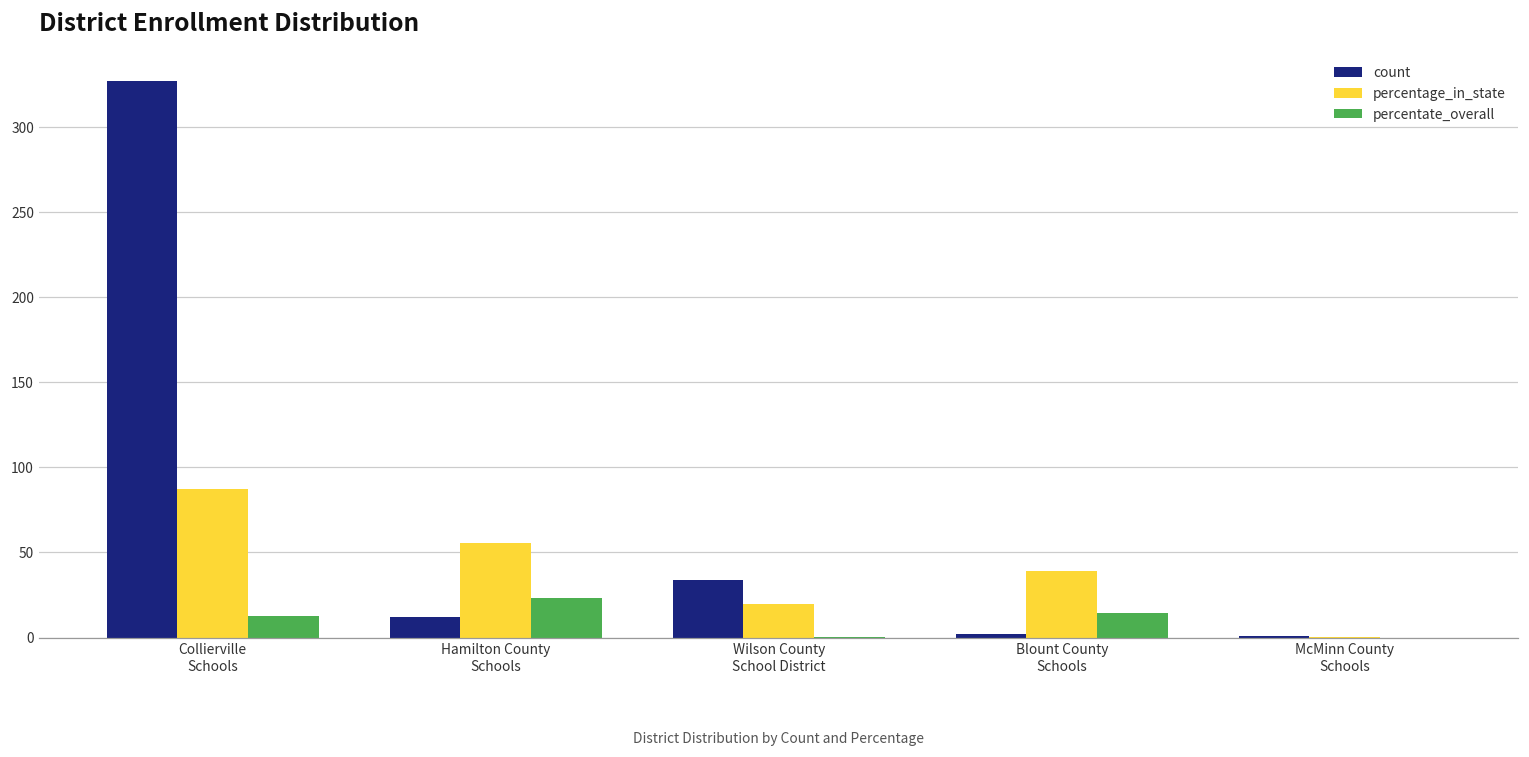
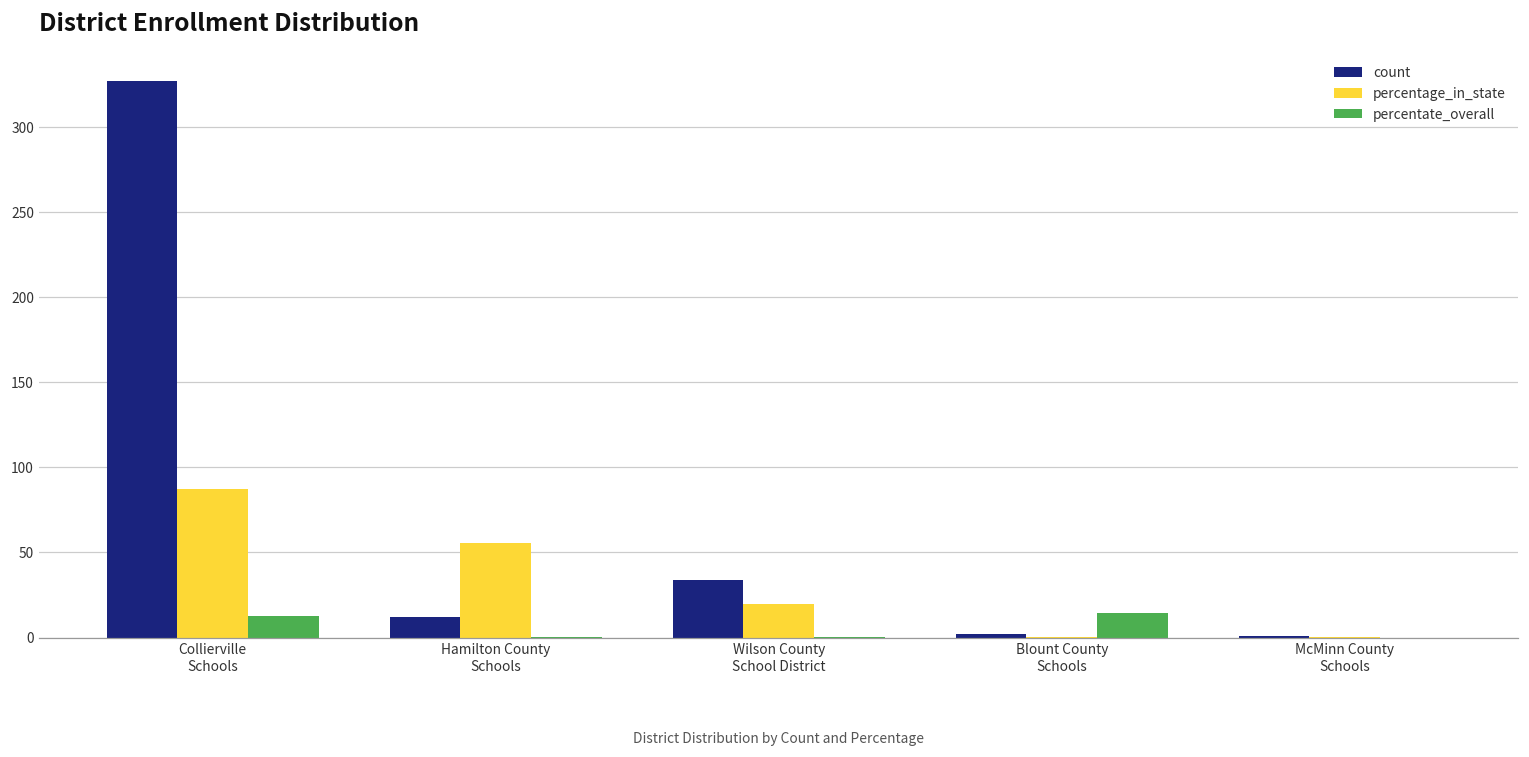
percentate_overall, Hamilton County Schools: 24 -> 1
percentage_in_state, Blount County Schools: 39 -> 1
